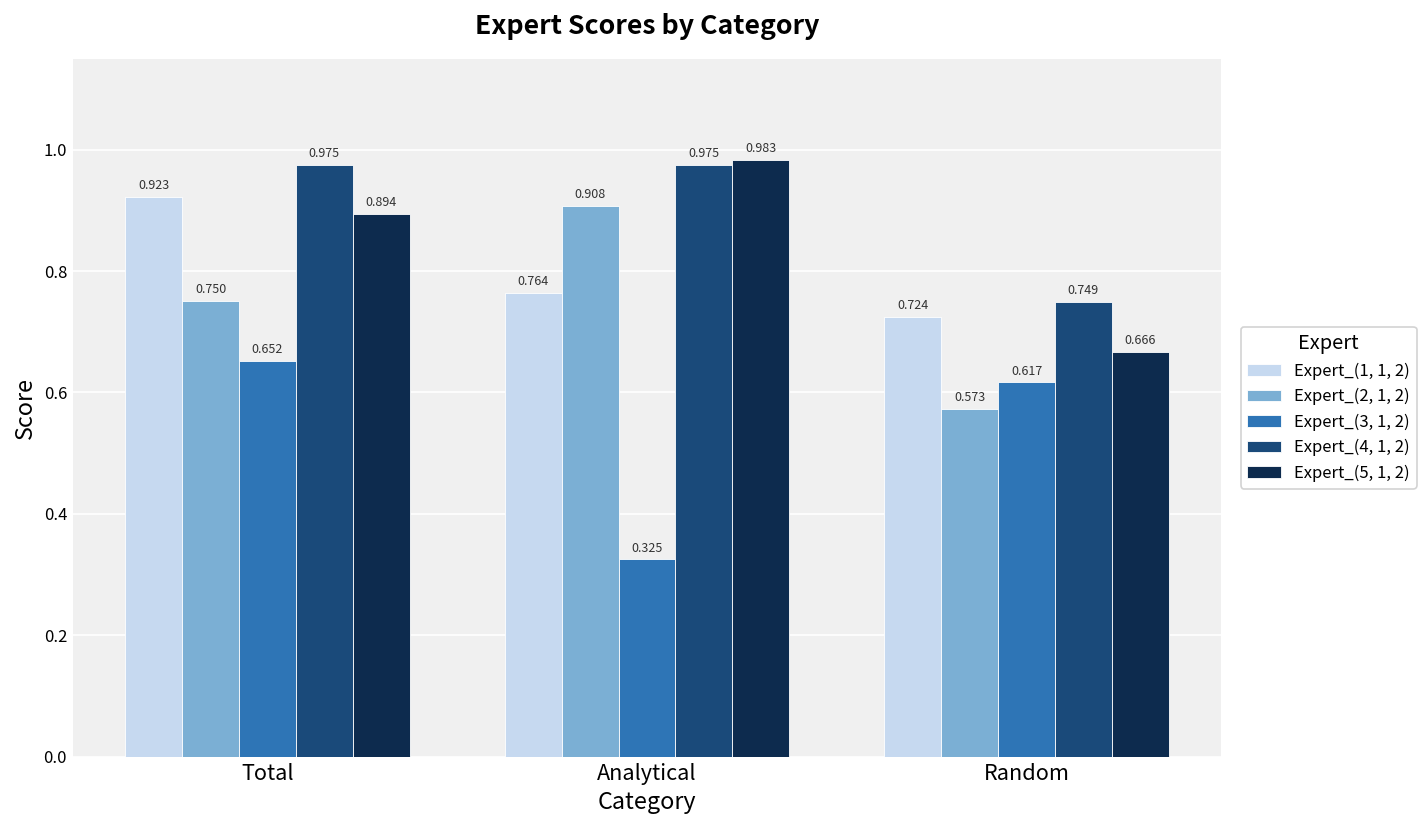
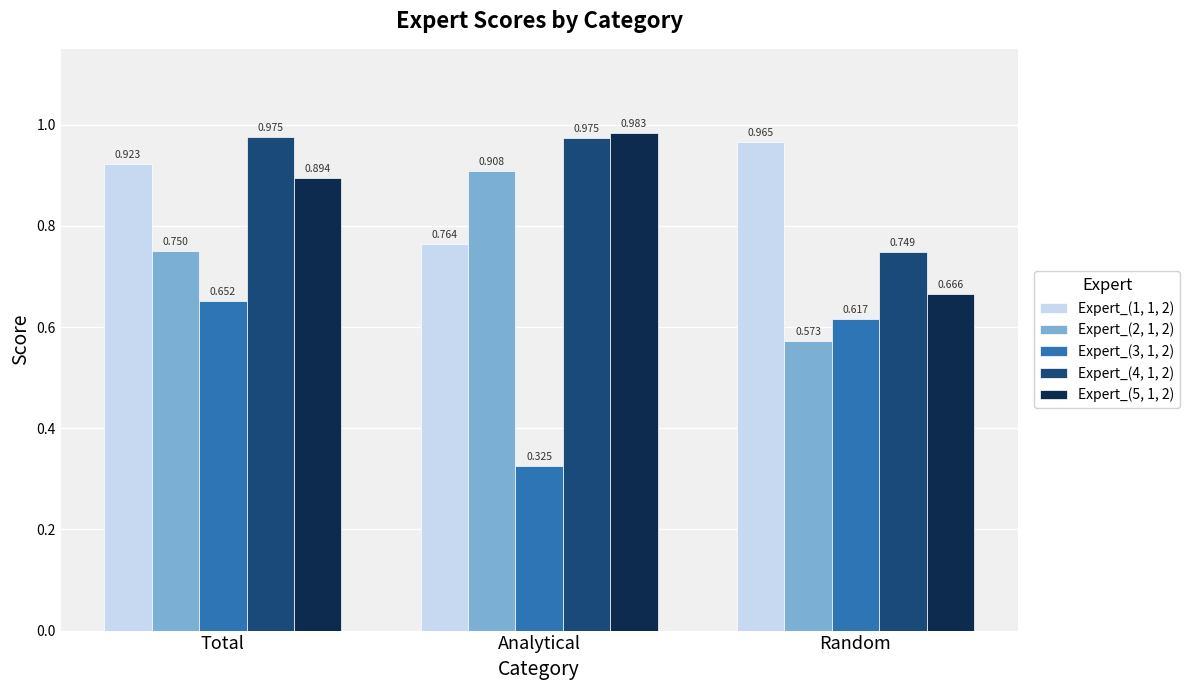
Expert_(1, 1, 2), Random: 0.724 -> 0.965
